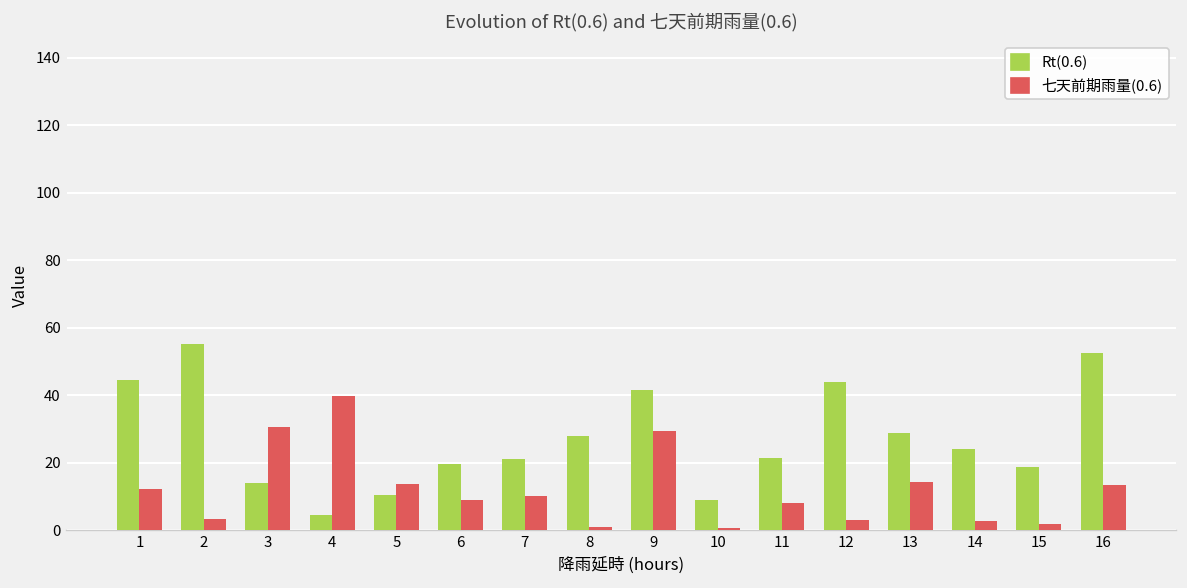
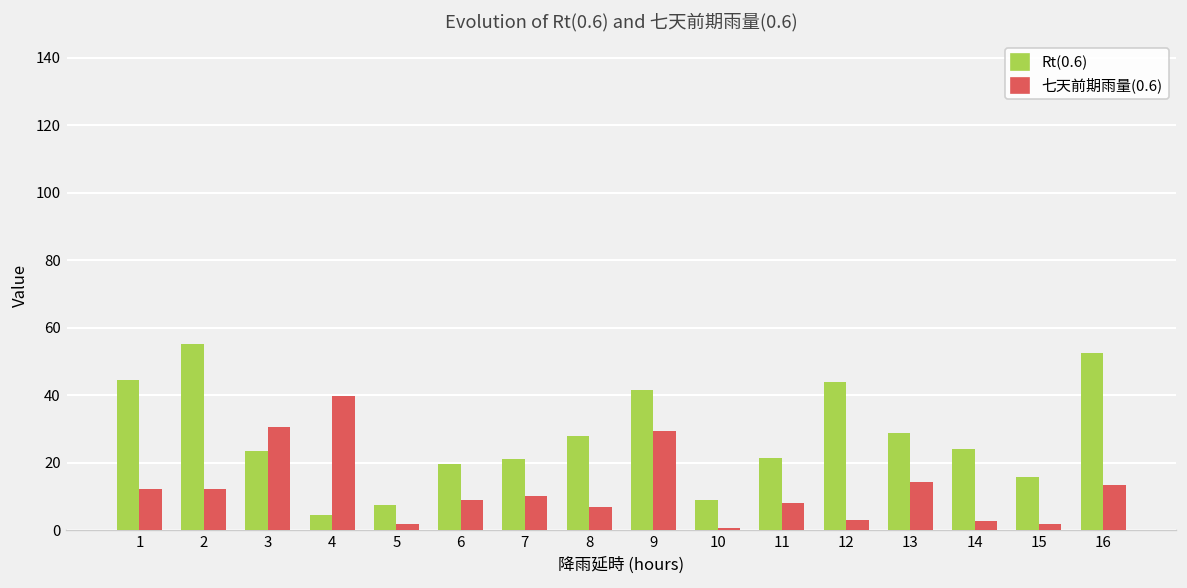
七天前期雨量(0.6), 2: 3 -> 12
Rt(0.6), 3: 14 -> 23
Rt(0.6), 5: 10 -> 7
七天前期雨量(0.6), 5: 14 -> 2
七天前期雨量(0.6), 8: 1 -> 7
Rt(0.6), 15: 19 -> 16
